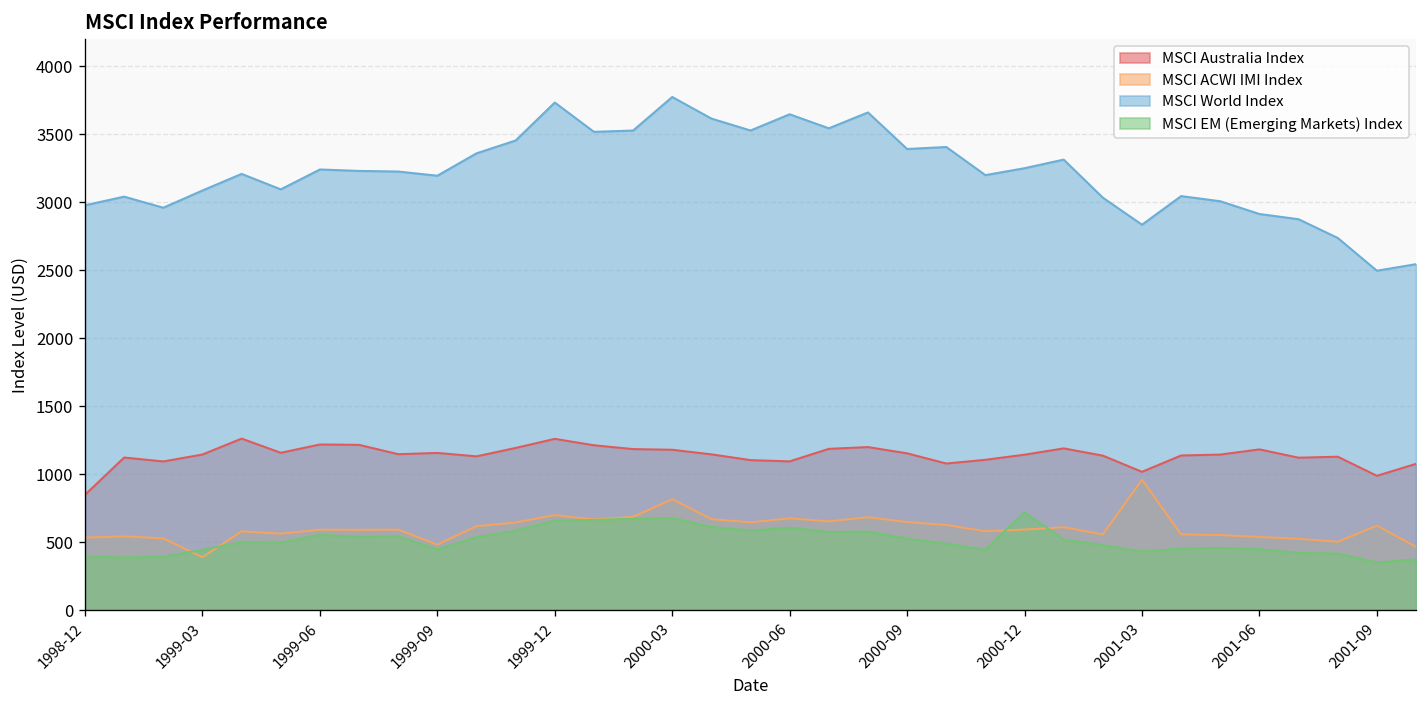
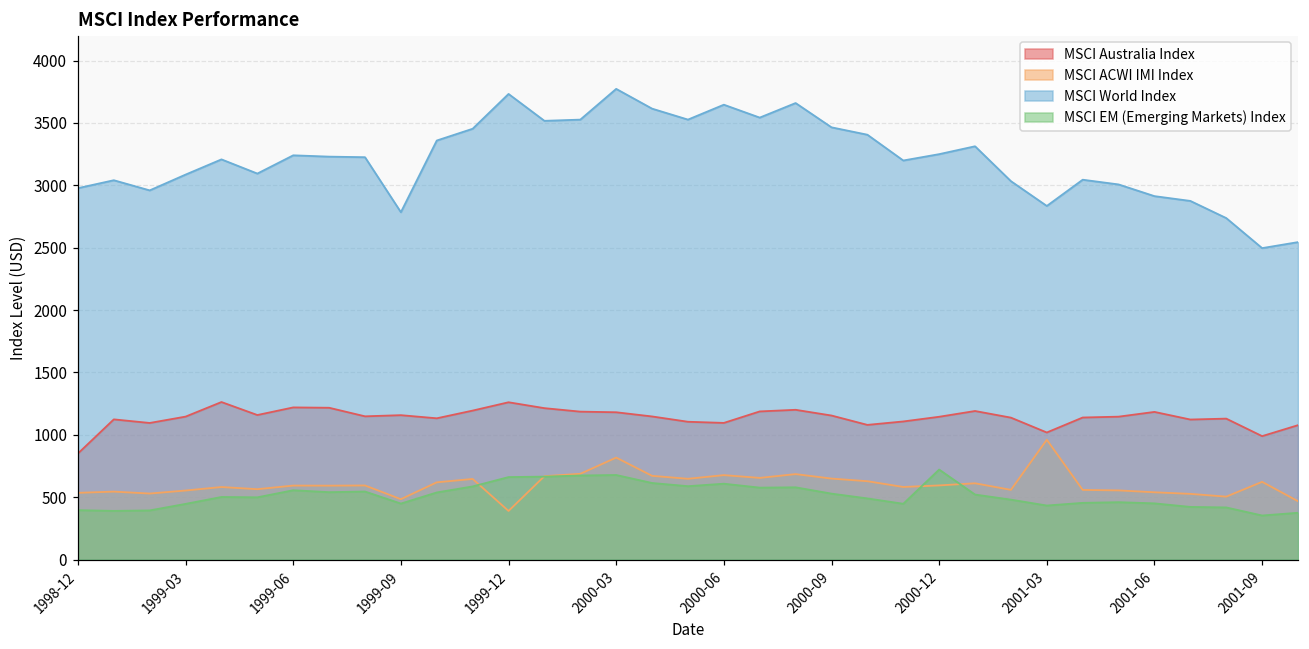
MSCI ACWI IMI Index, 1999-03: 390 -> 550
MSCI World Index, 1999-09: 3190 -> 2780
MSCI ACWI IMI Index, 1999-12: 700 -> 390
MSCI World Index, 2000-09: 3390 -> 3460
